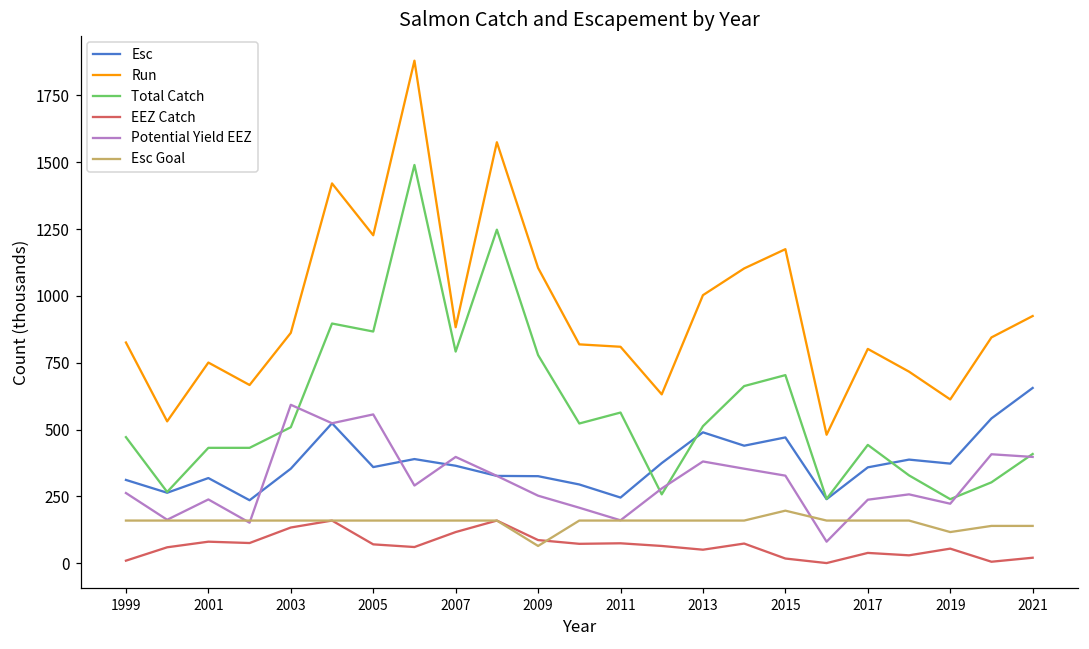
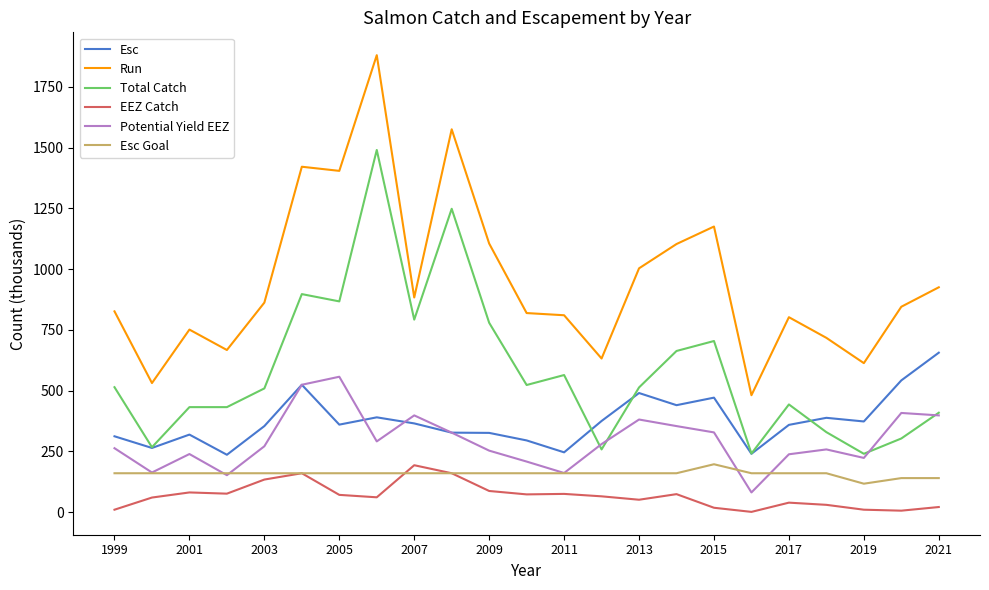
Total Catch, 1999: 470 -> 510
Potential Yield EEZ, 2003: 590 -> 270
Run, 2005: 1230 -> 1400
EEZ Catch, 2007: 120 -> 190
Esc Goal, 2009: 70 -> 160
EEZ Catch, 2019: 60 -> 10
